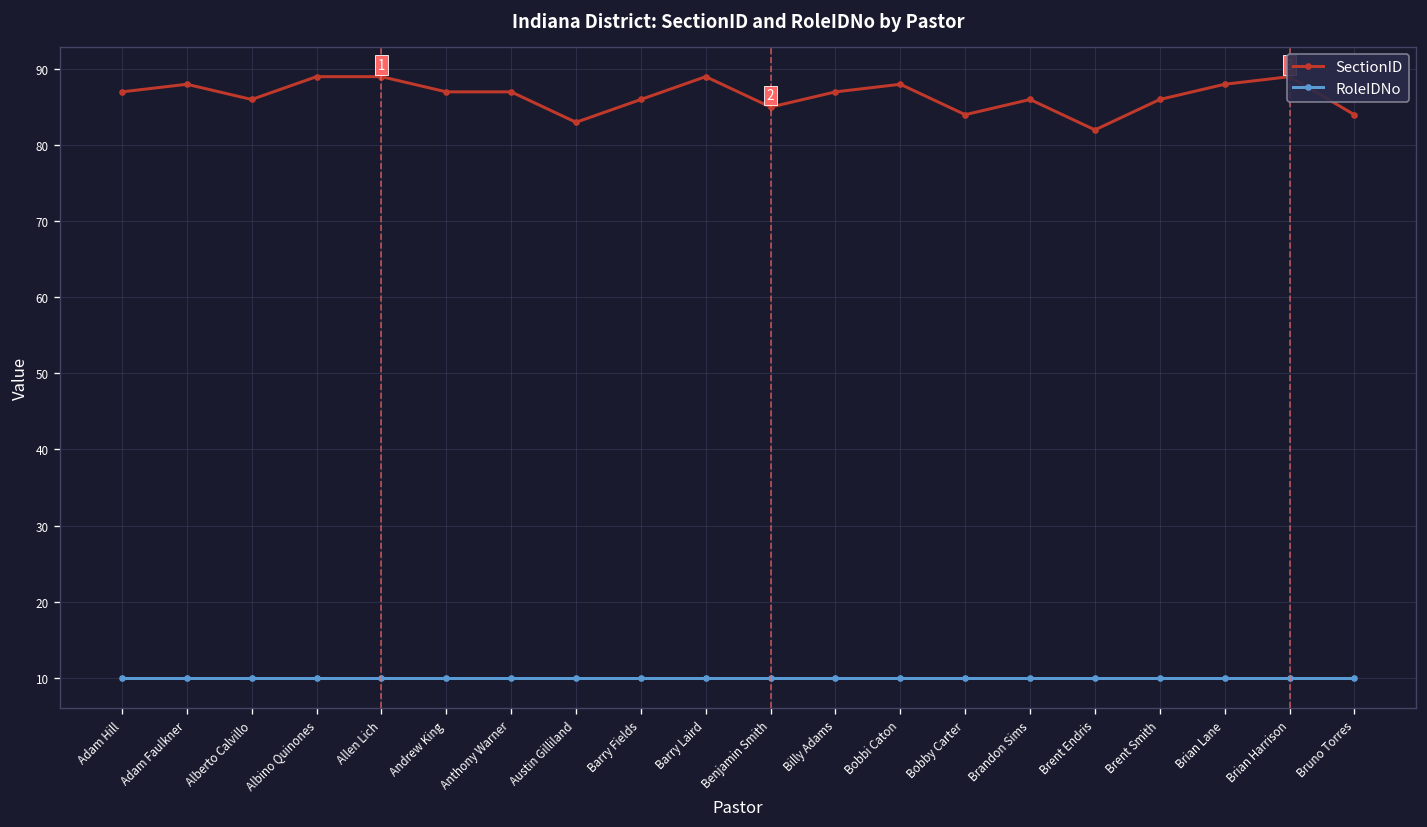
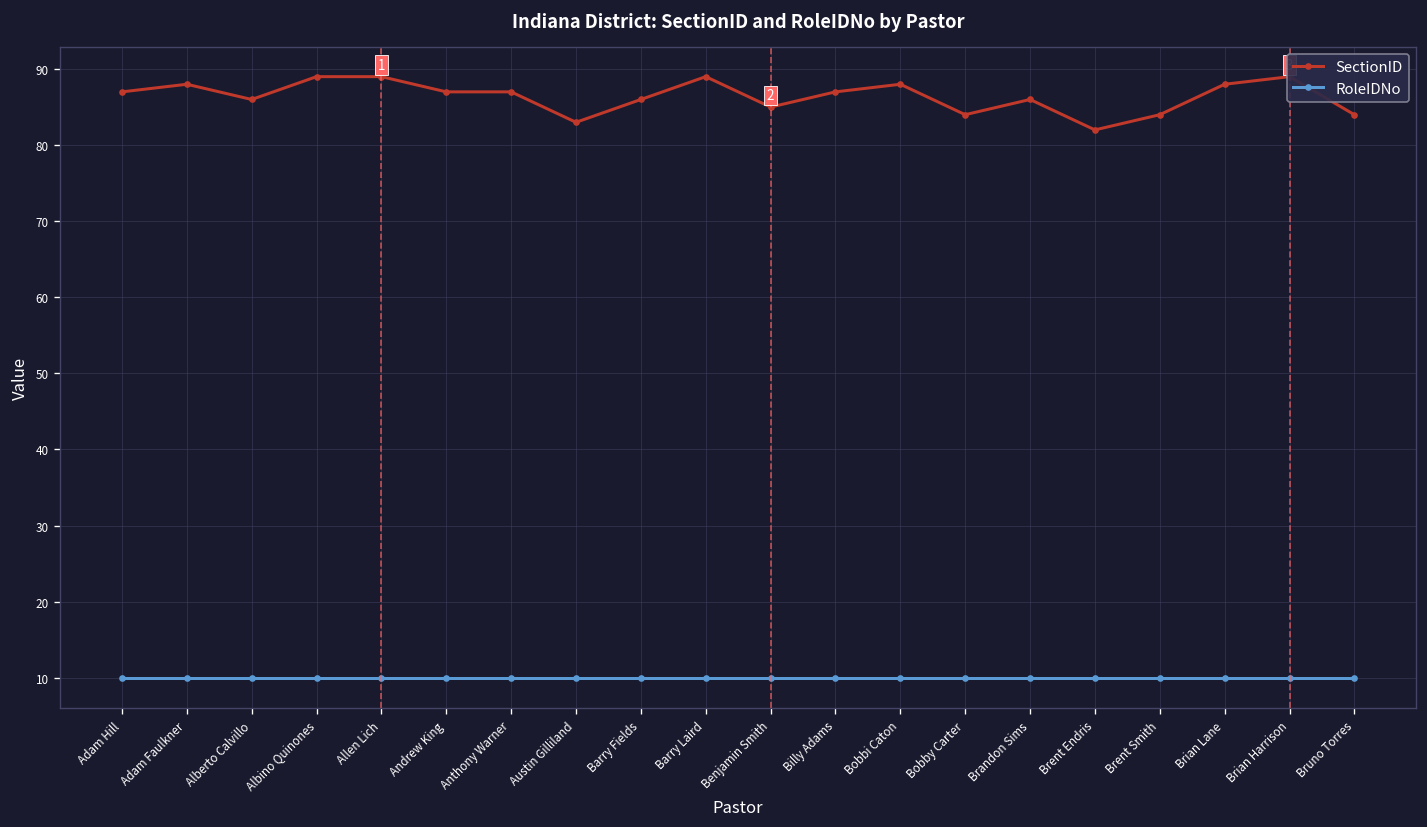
SectionID, Brent Smith: 86 -> 84
